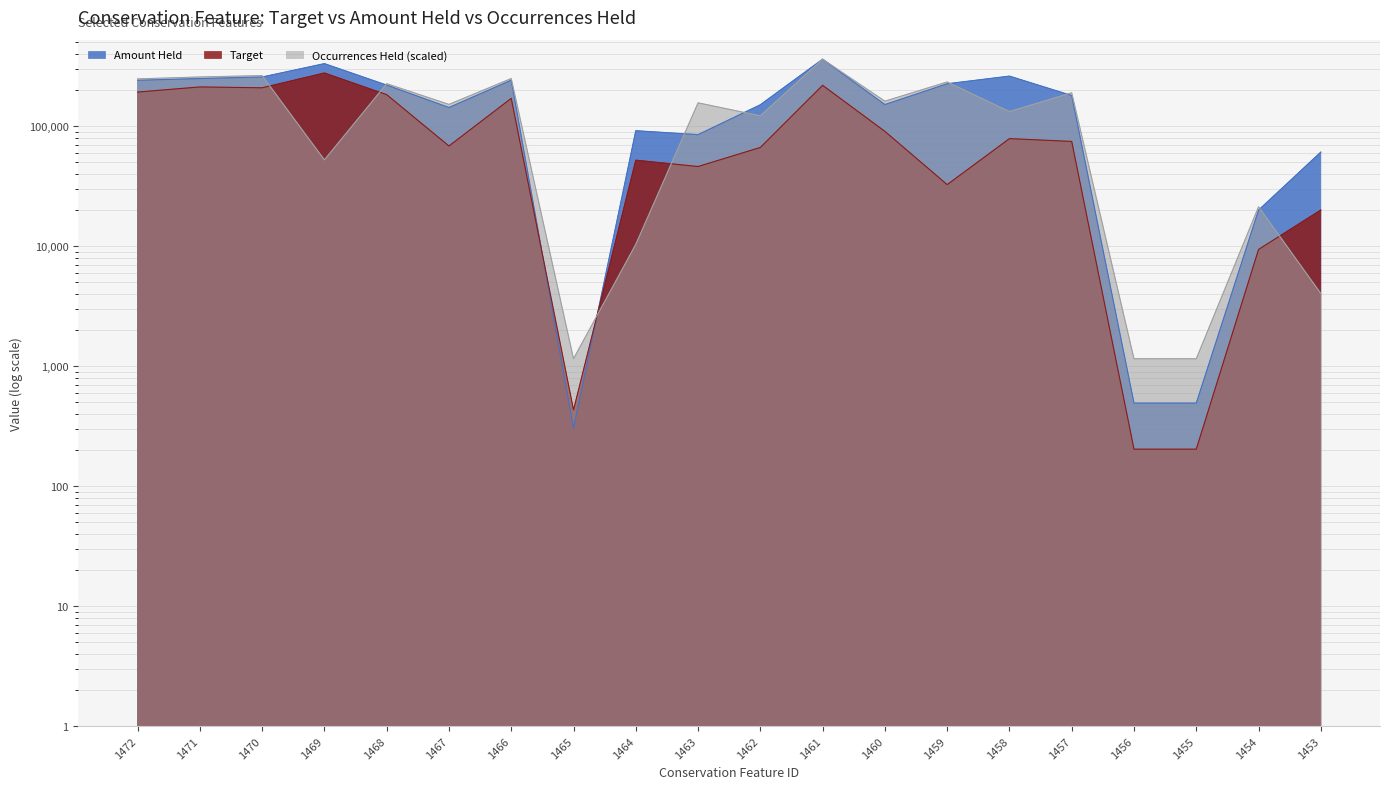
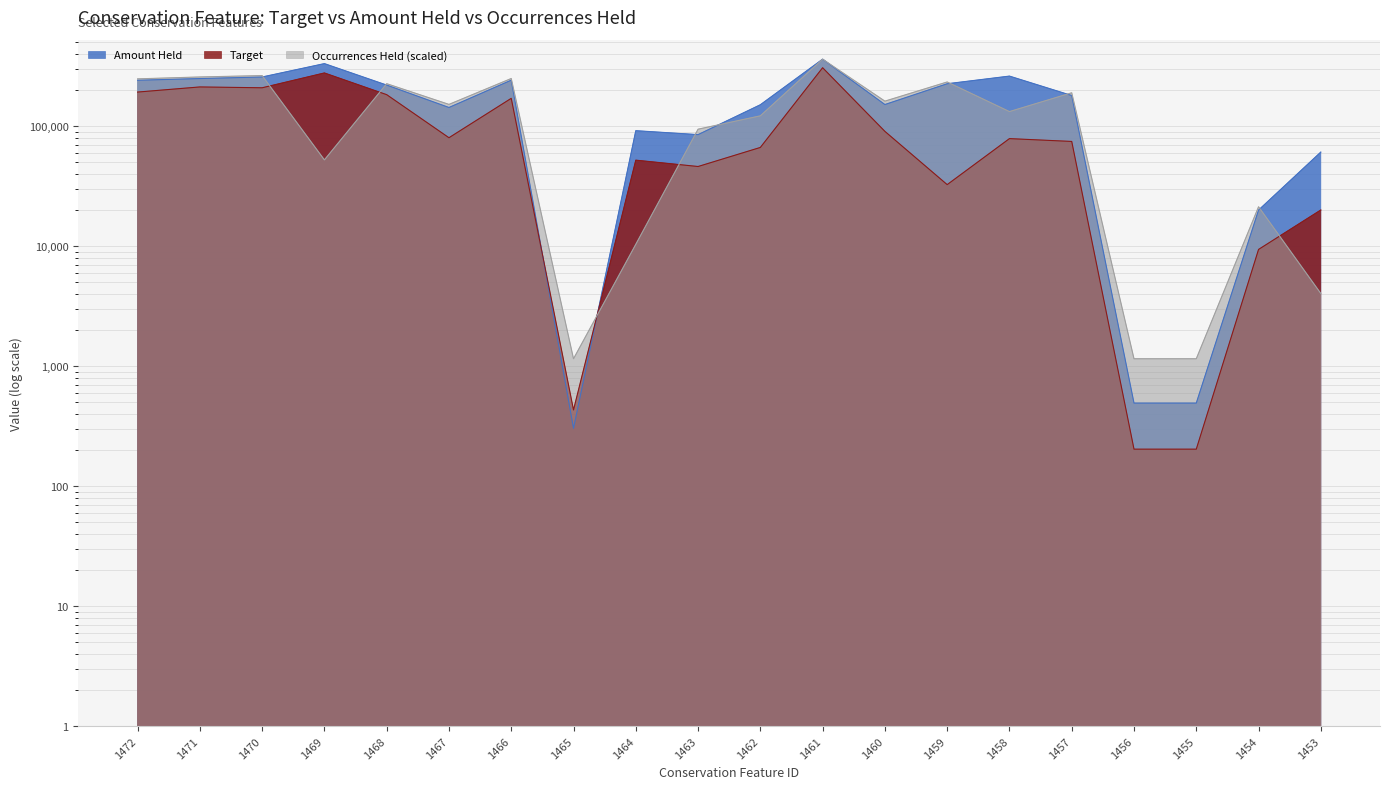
Target, 1467: 70,000 -> 80,000
Occurrences Held (scaled), 1463: 160,000 -> 90,000
Target, 1461: 220,000 -> 310,000
